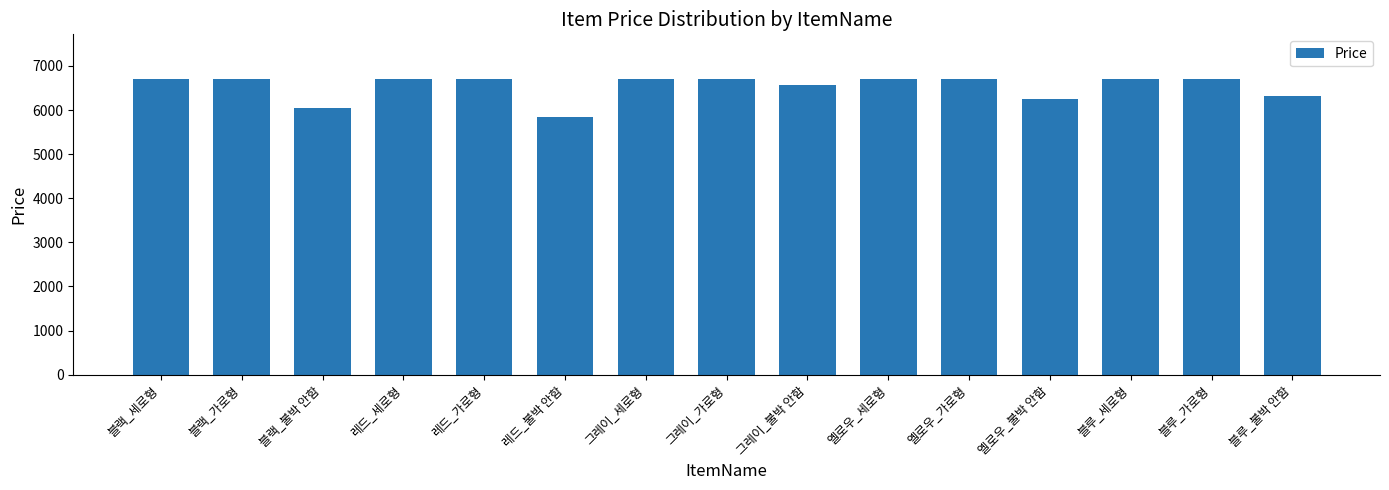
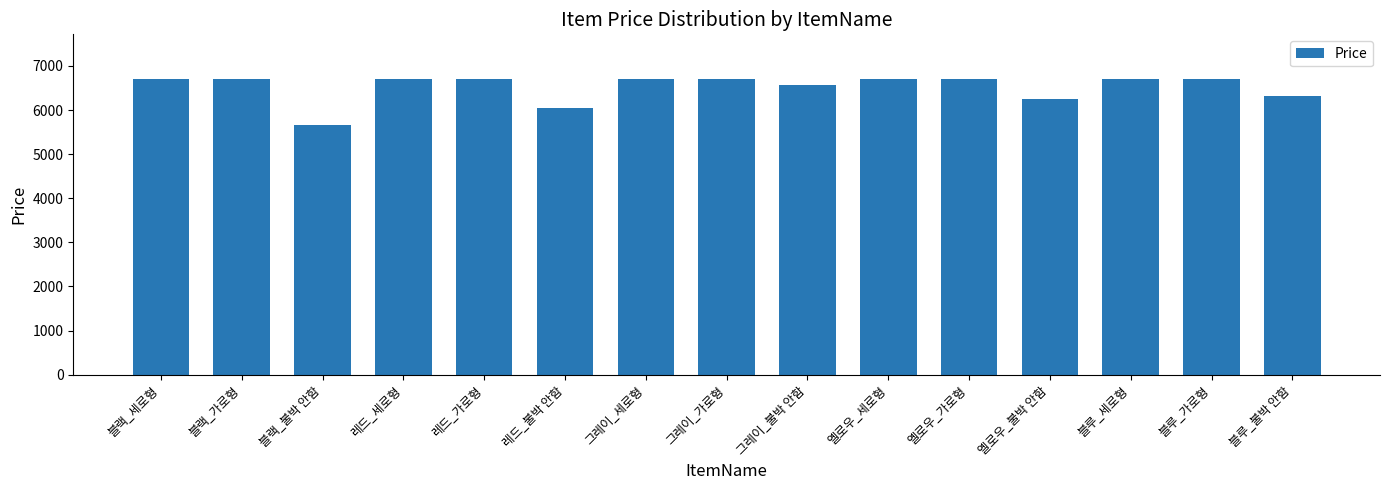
블랙_불박 안함: 6100 -> 5700
레드_불박 안함: 5800 -> 6100
